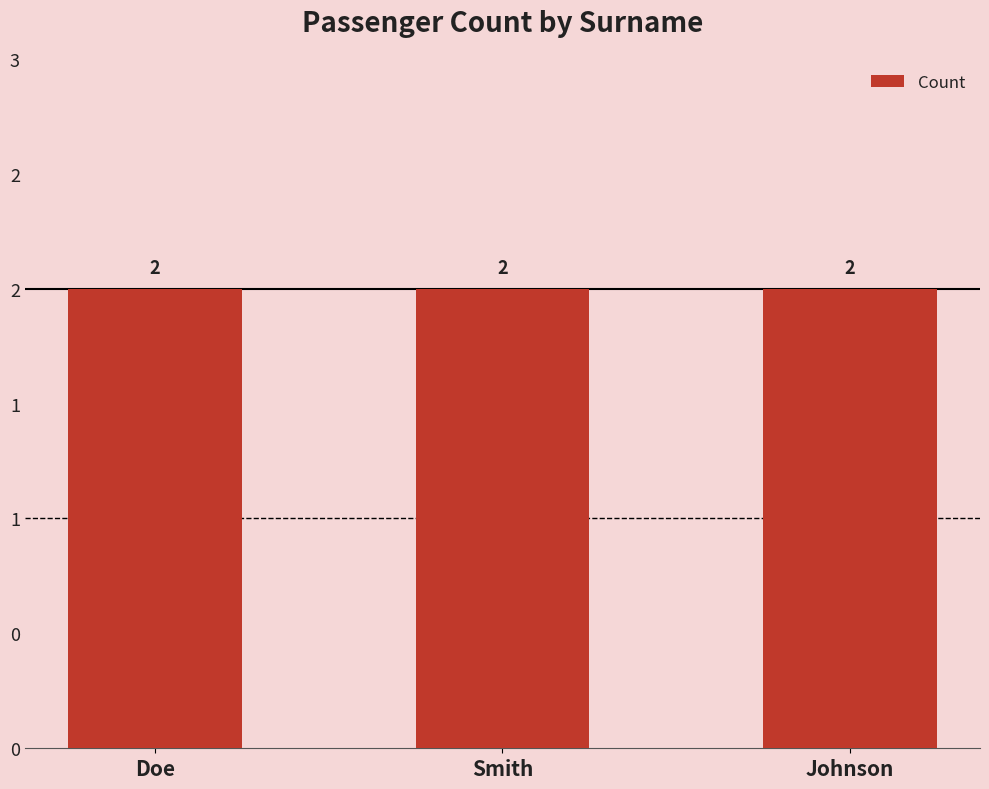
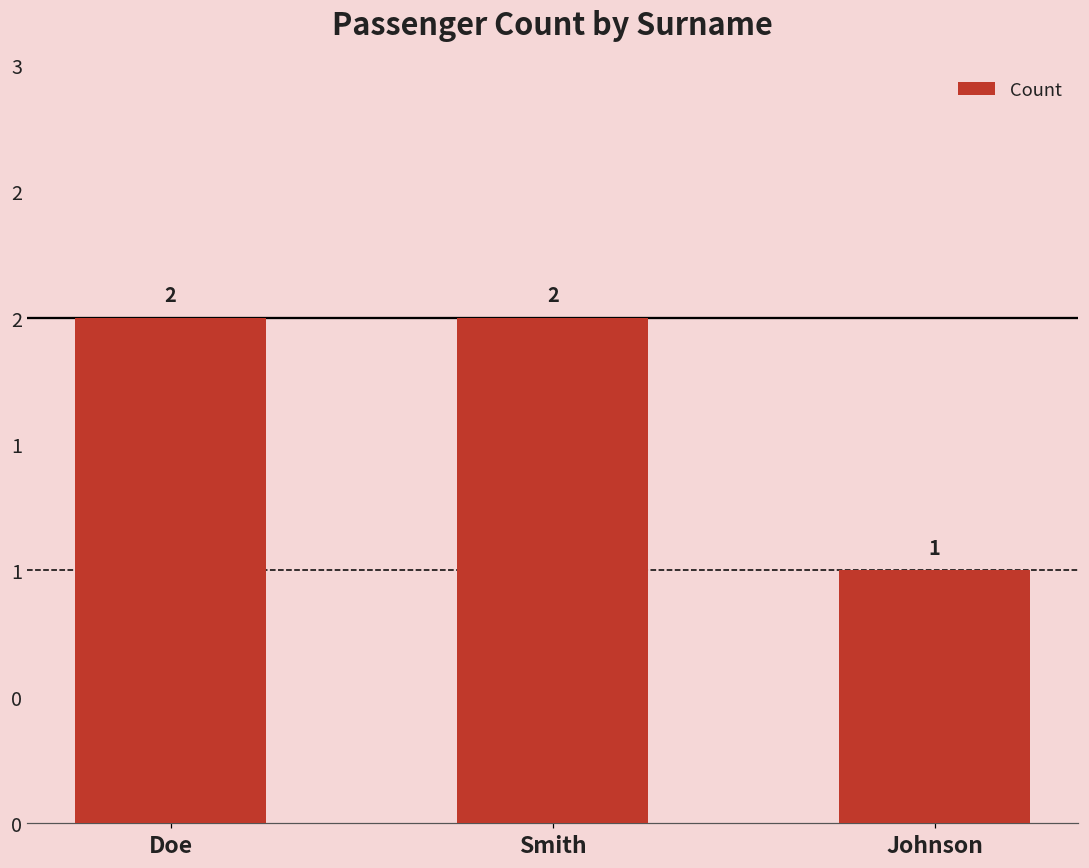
Johnson: 2 -> 1
